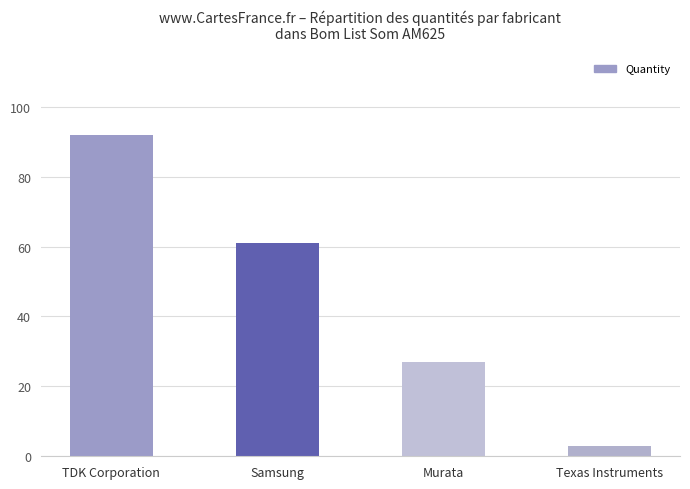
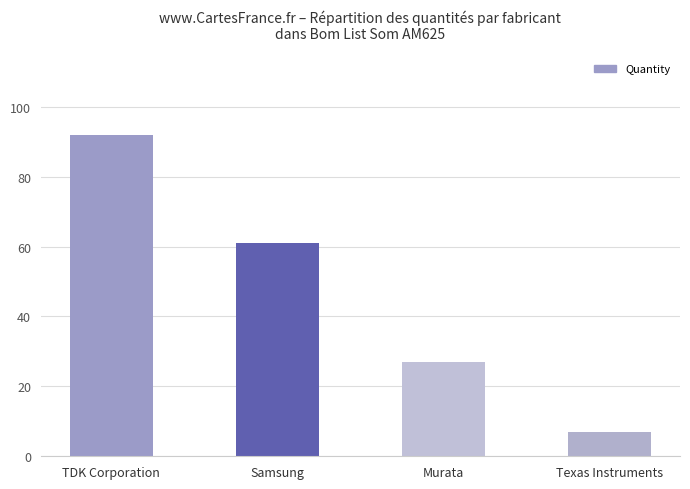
Texas Instruments: 3 -> 7
